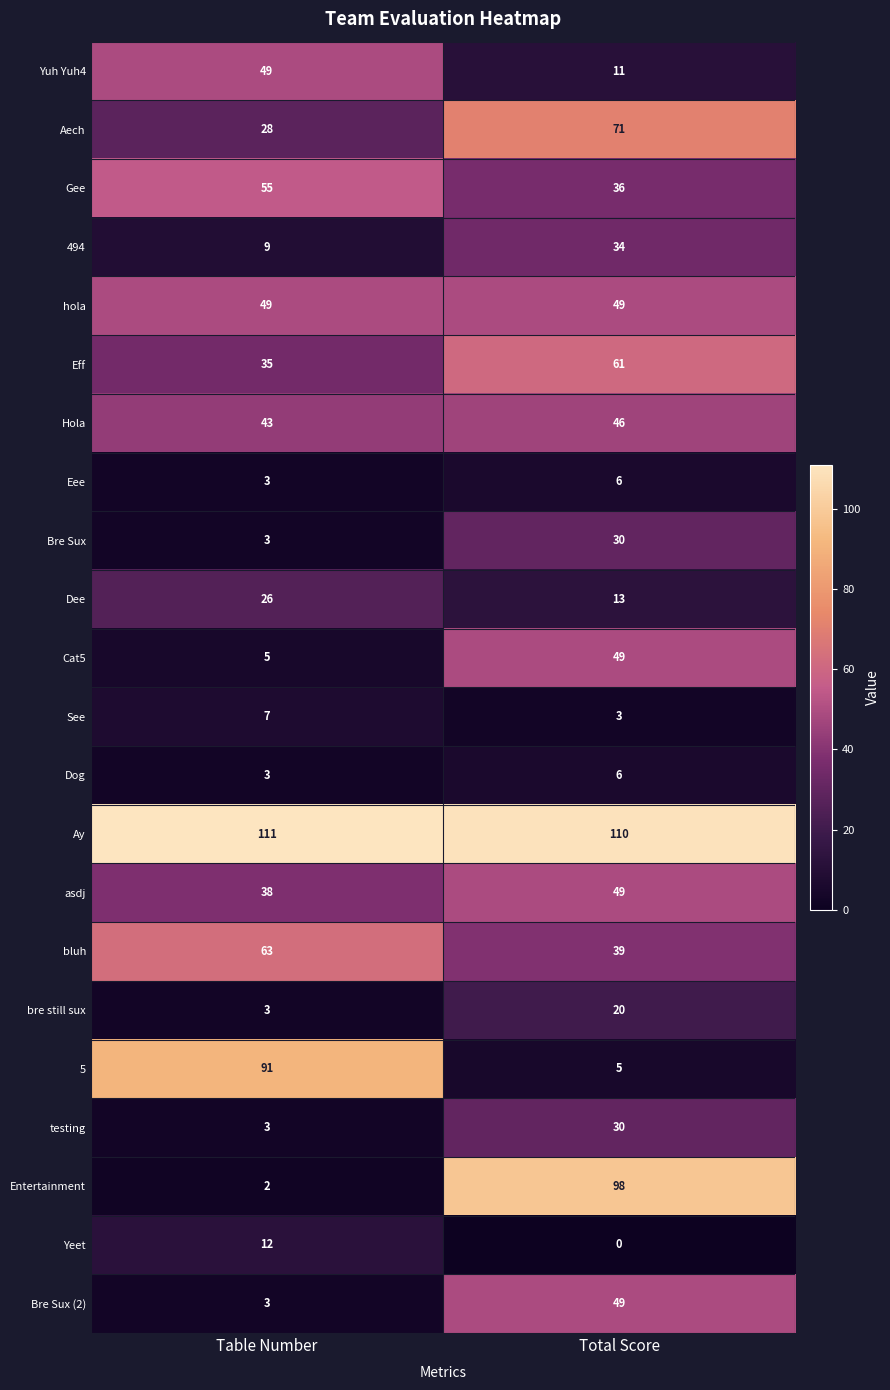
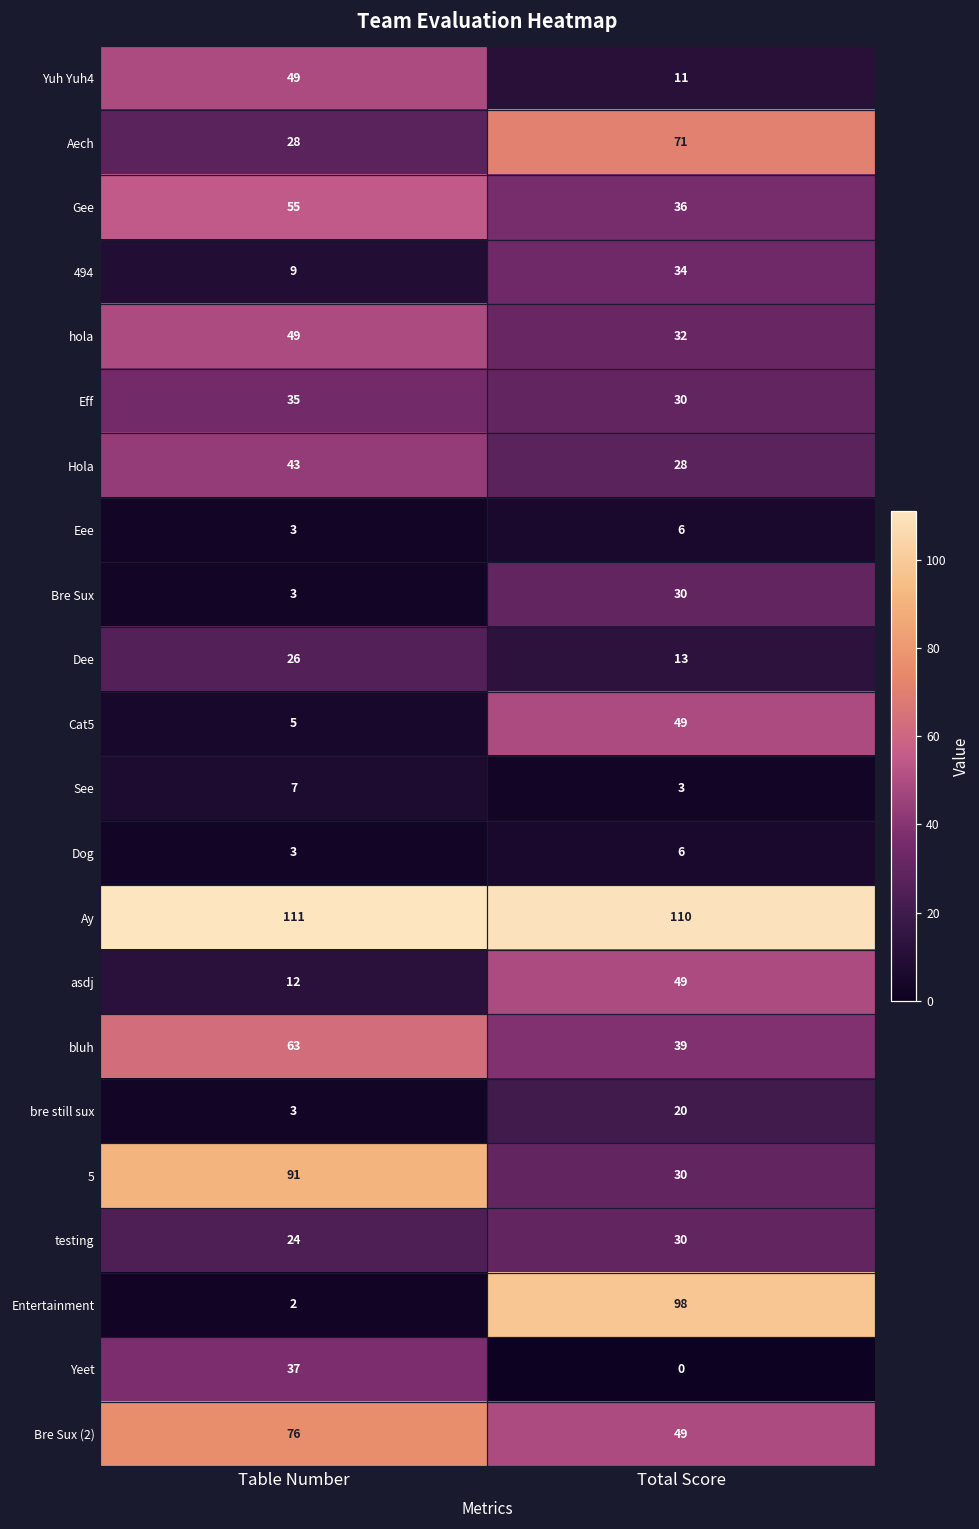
hola, Total Score: 49 -> 32
Eff, Total Score: 61 -> 30
Hola, Total Score: 46 -> 28
asdj, Table Number: 38 -> 12
5, Total Score: 5 -> 30
testing, Table Number: 3 -> 24
Yeet, Table Number: 12 -> 37
Bre Sux (2), Table Number: 3 -> 76
